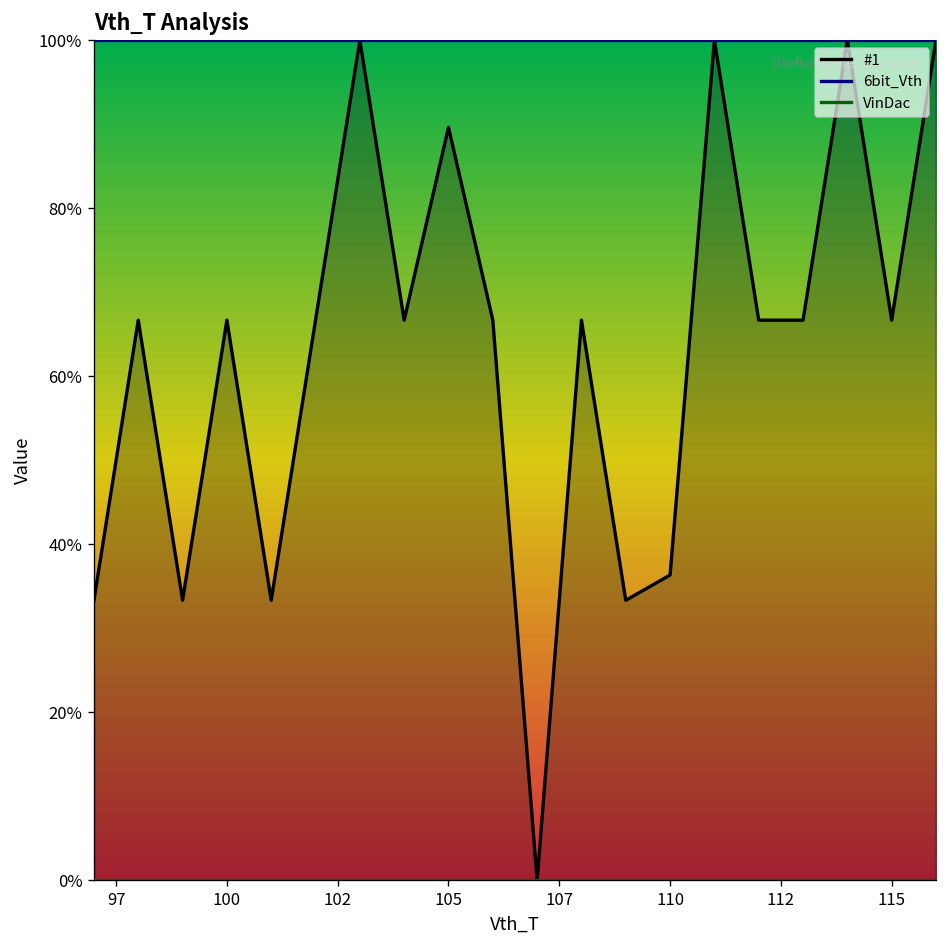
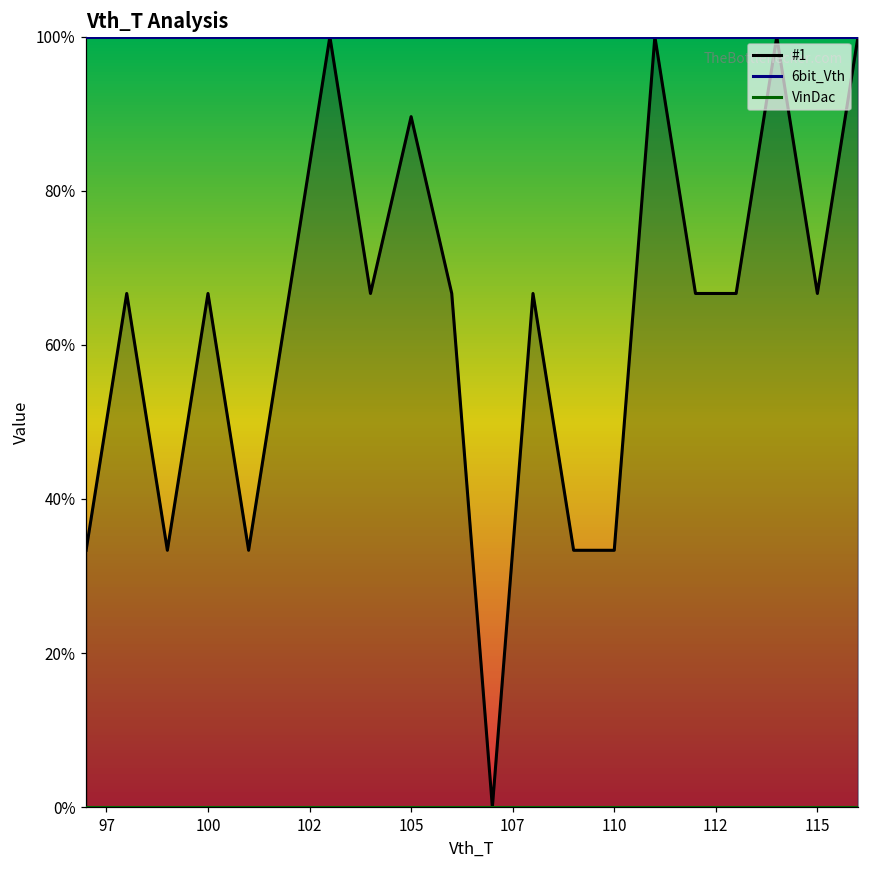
#1, 110: 36% -> 33%
